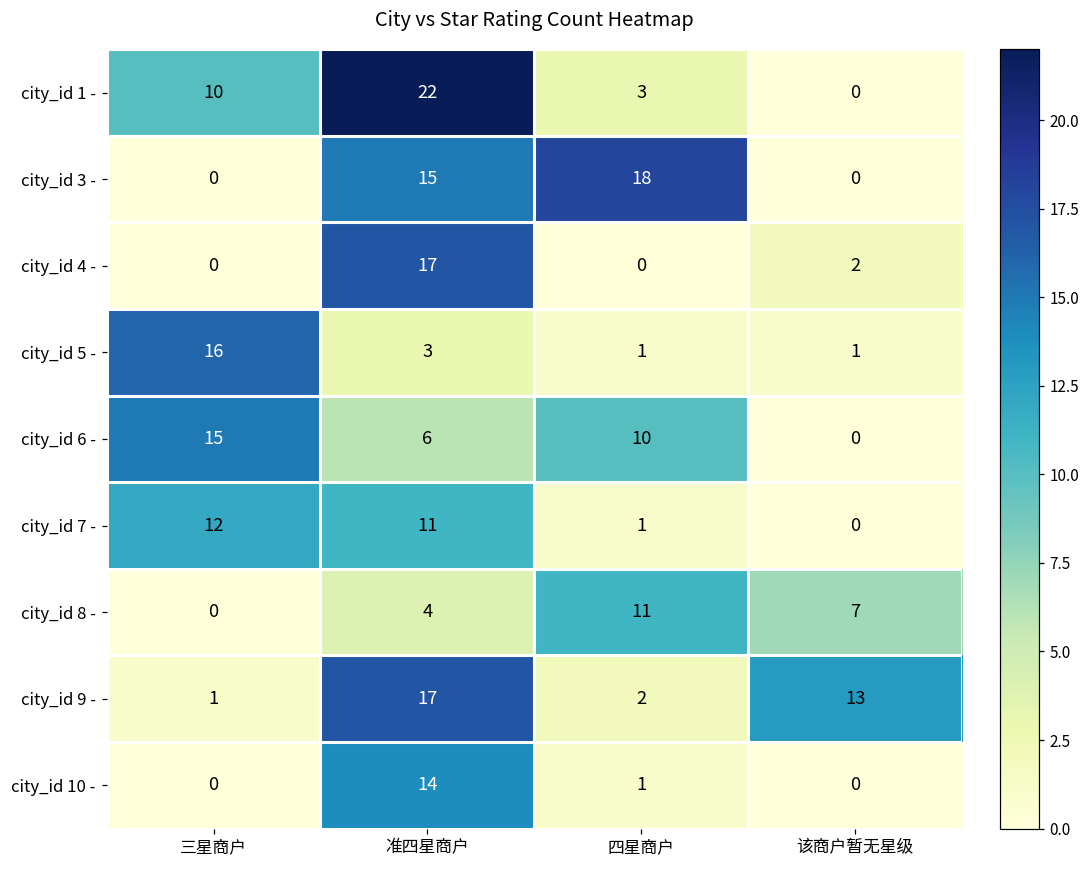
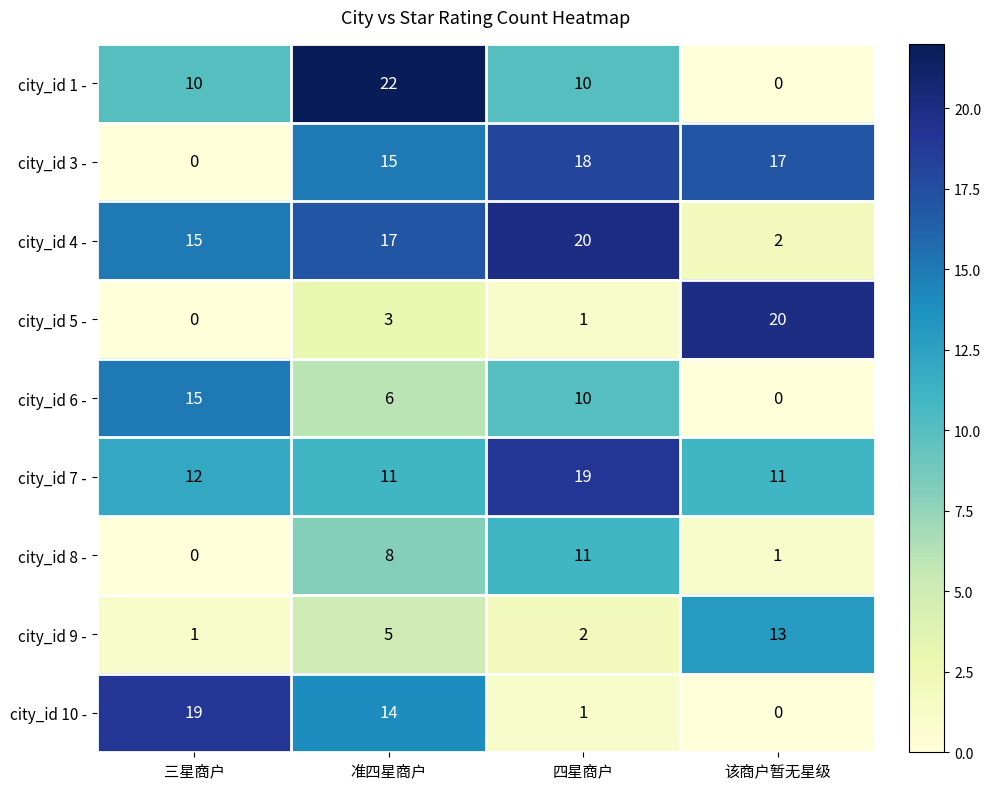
city_id 1 -, 四星商户: 3 -> 10
city_id 3 -, 该商户暂无星级: 0 -> 17
city_id 4 -, 三星商户: 0 -> 15
city_id 4 -, 四星商户: 0 -> 20
city_id 5 -, 三星商户: 16 -> 0
city_id 5 -, 该商户暂无星级: 1 -> 20
city_id 7 -, 四星商户: 1 -> 19
city_id 7 -, 该商户暂无星级: 0 -> 11
city_id 8 -, 准四星商户: 4 -> 8
city_id 8 -, 该商户暂无星级: 7 -> 1
city_id 9 -, 准四星商户: 17 -> 5
city_id 10 -, 三星商户: 0 -> 19
